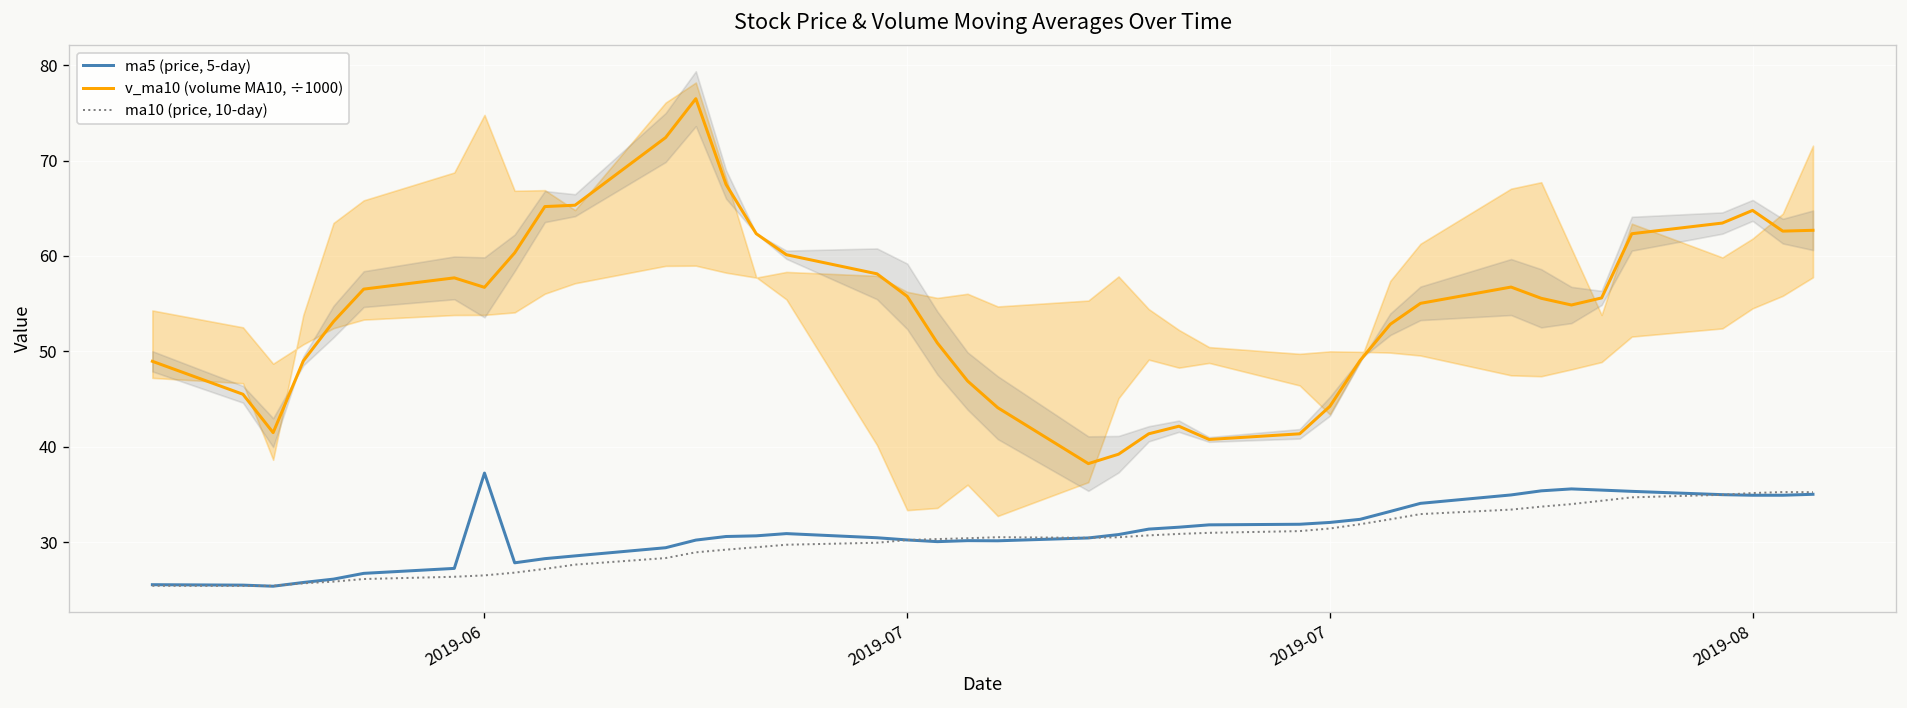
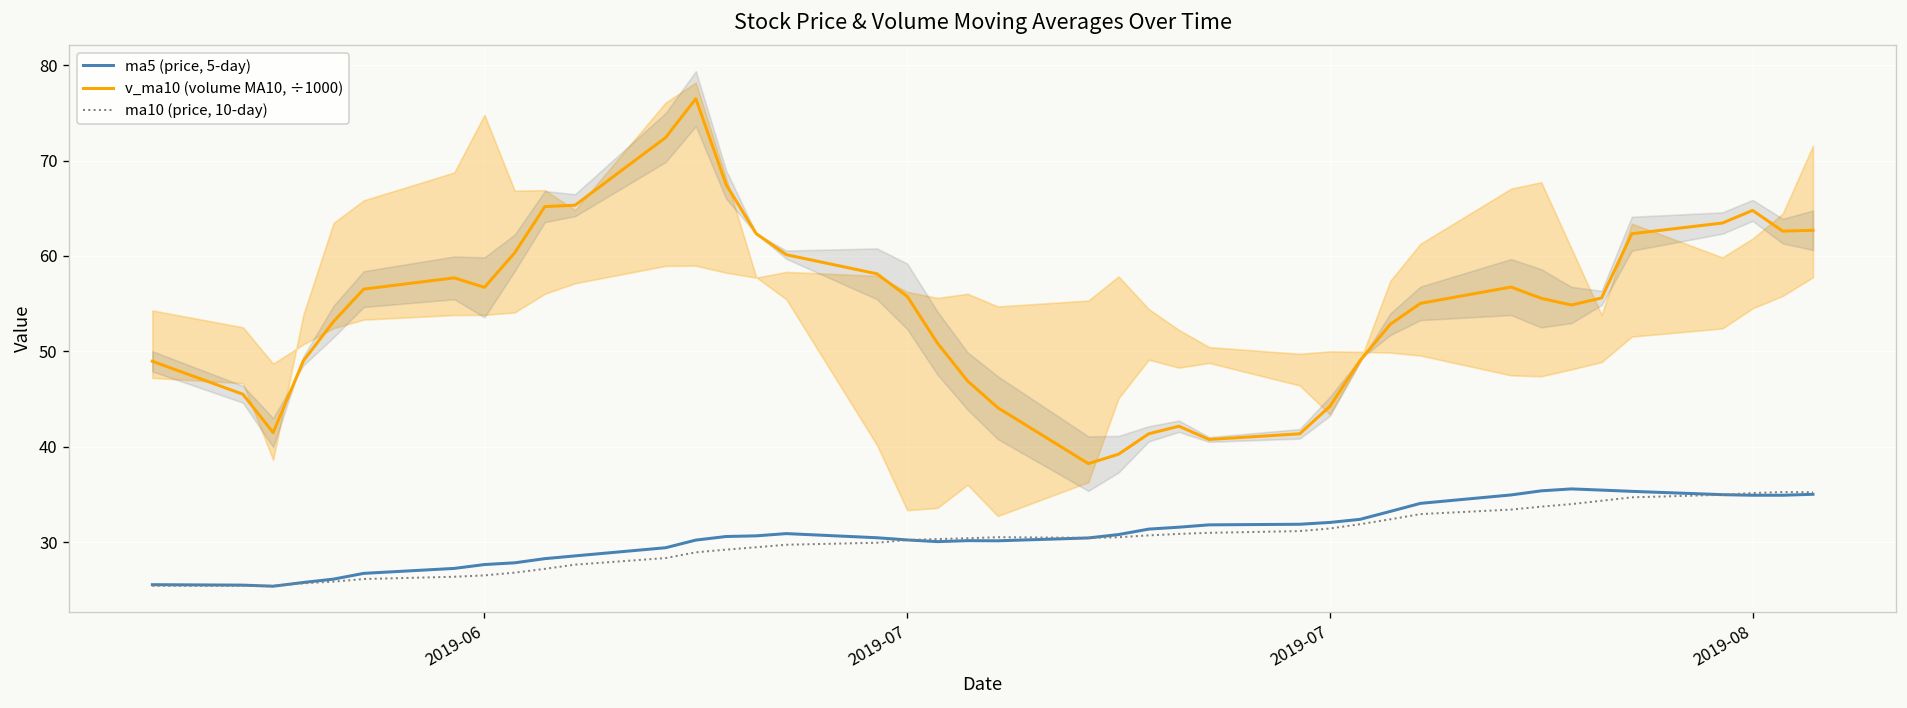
ma5 (price, 5-day), 2019-06: 37 -> 28
